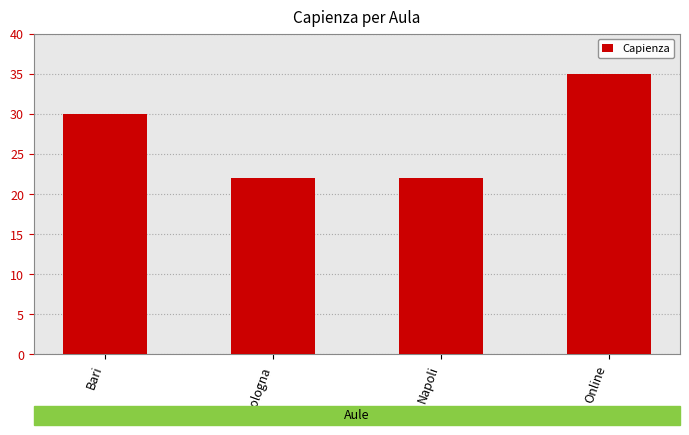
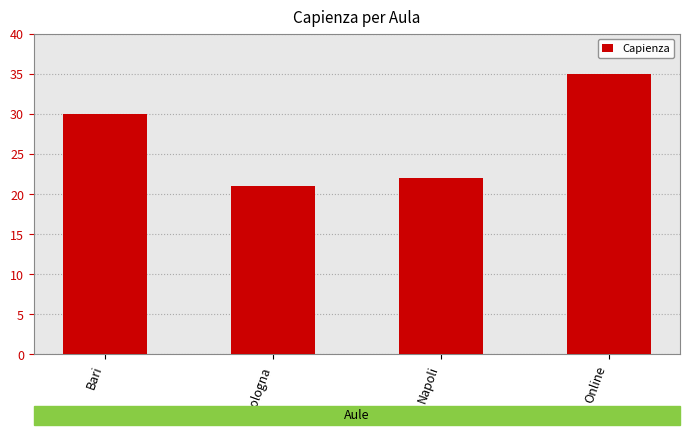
Bologna: 22 -> 21
